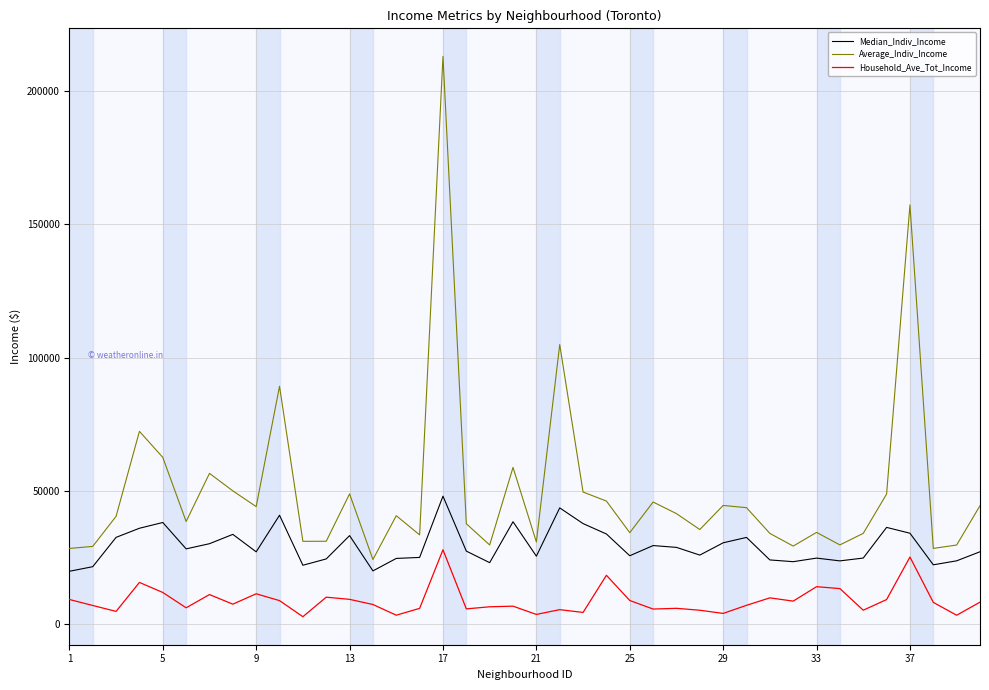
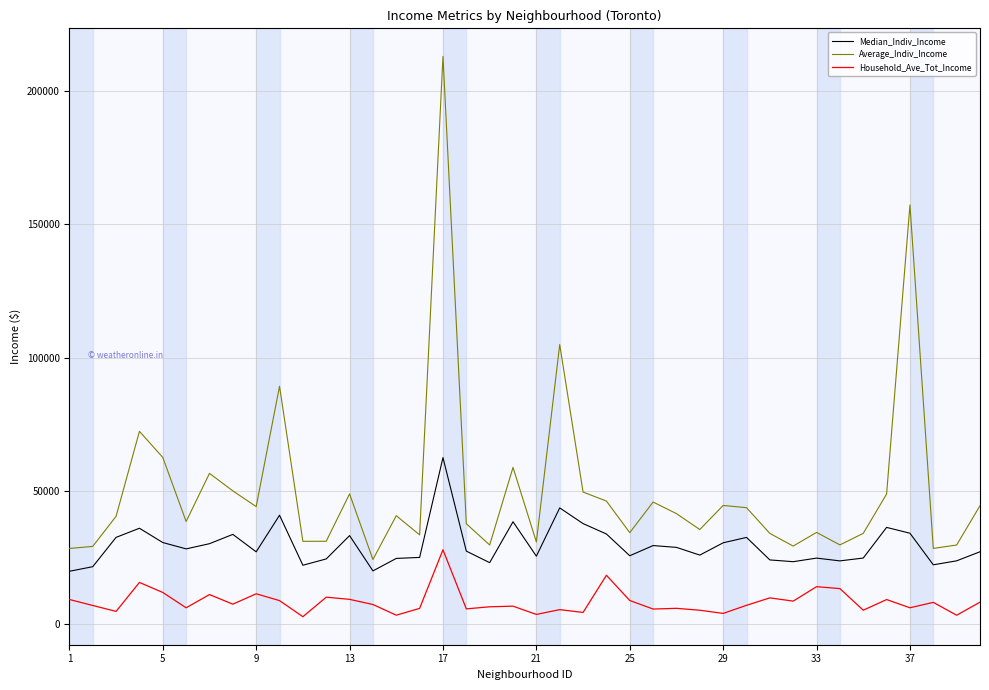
Median_Indiv_Income, 5: 38000 -> 31000
Median_Indiv_Income, 17: 48000 -> 62000
Household_Ave_Tot_Income, 37: 25000 -> 6000
